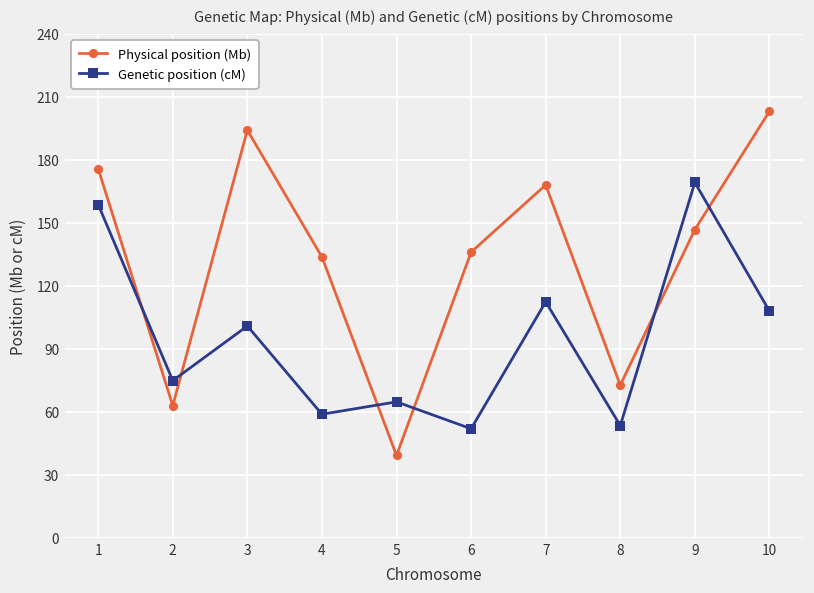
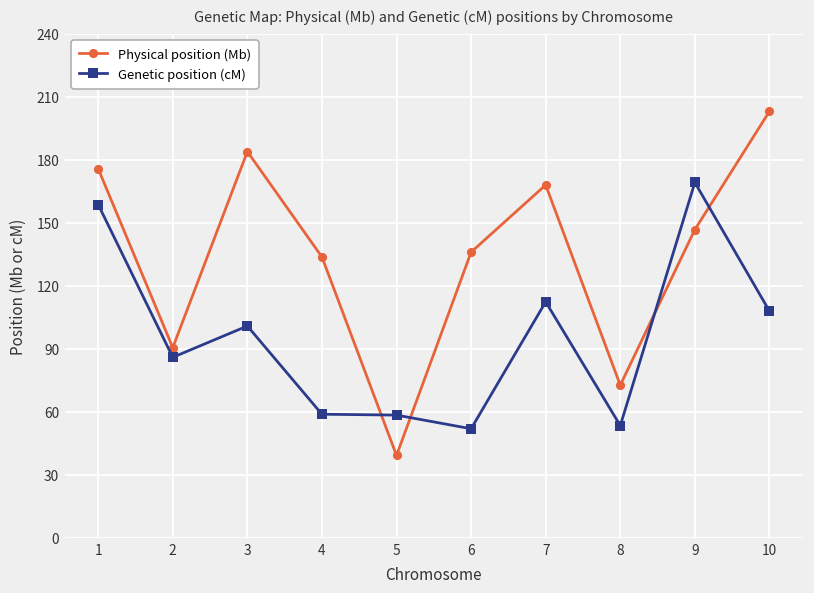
Physical position (Mb), 2: 63 -> 91
Genetic position (cM), 2: 75 -> 86
Physical position (Mb), 3: 194 -> 184
Genetic position (cM), 5: 65 -> 58
